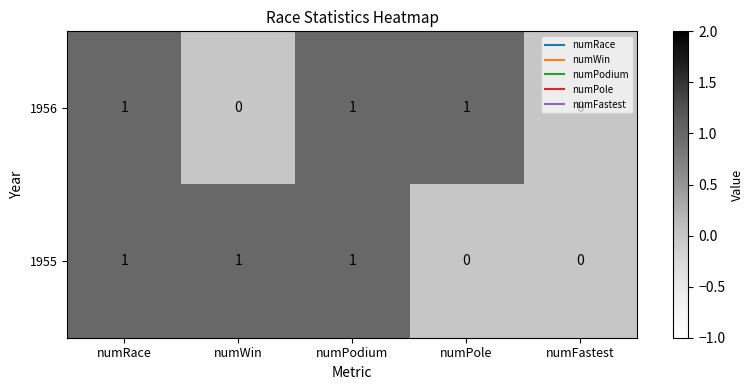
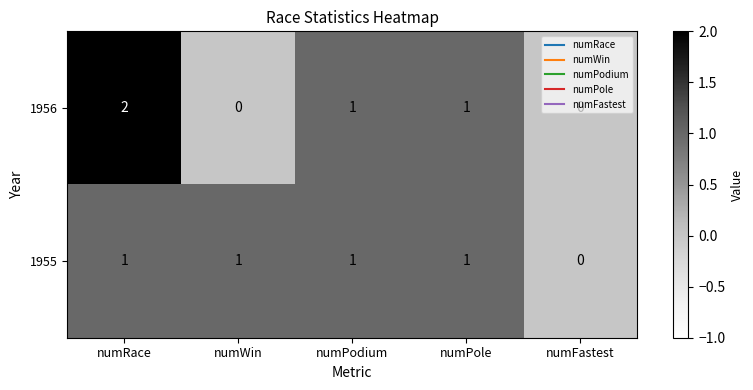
1956, numRace: 1 -> 2
1955, numPole: 0 -> 1
